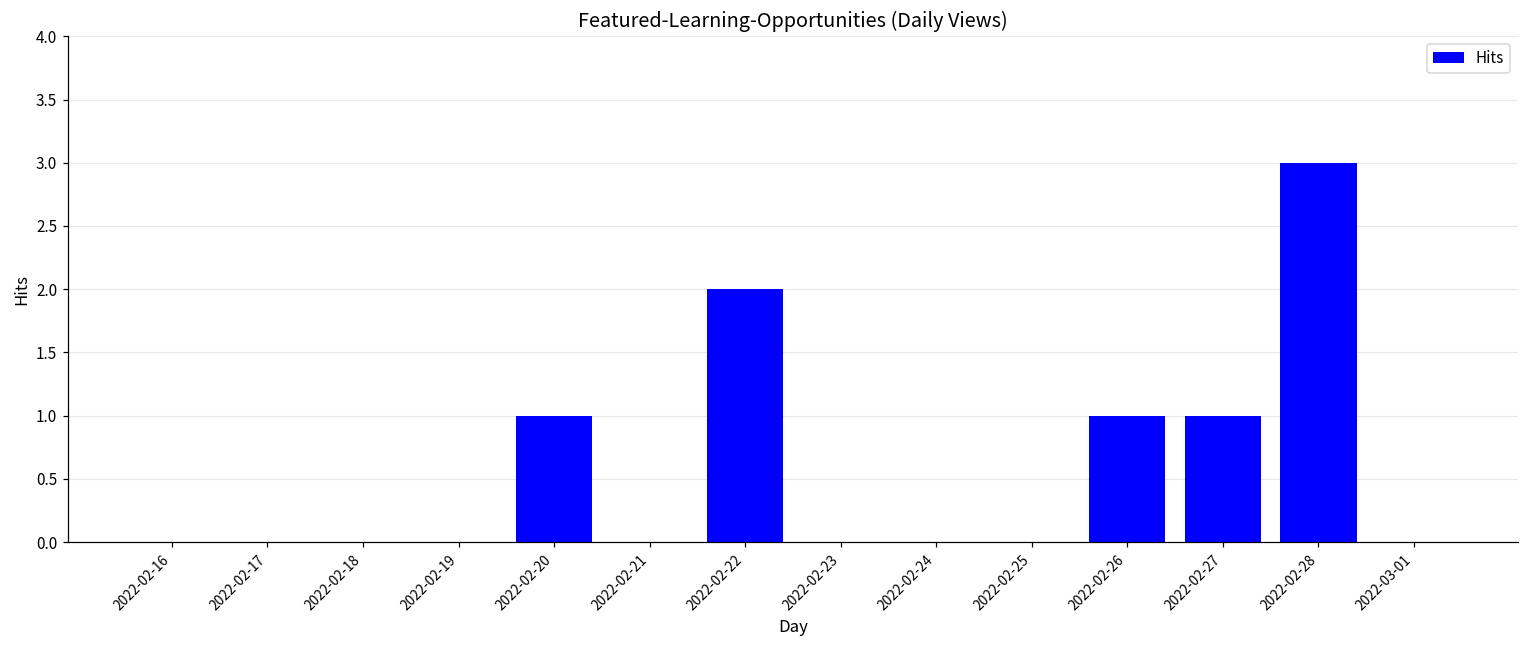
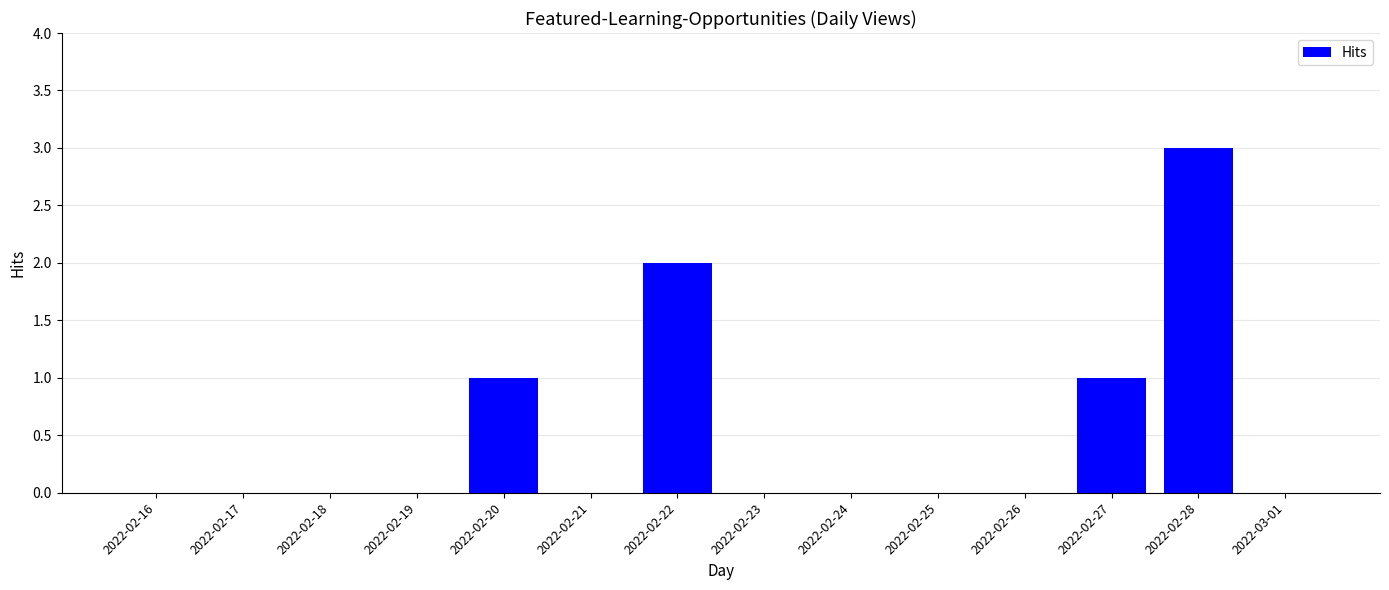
2022-02-26: 1 -> 0
